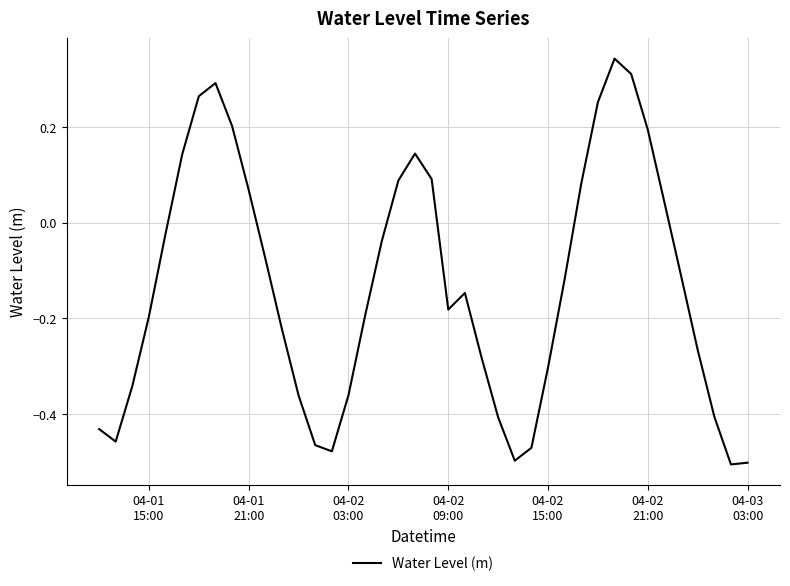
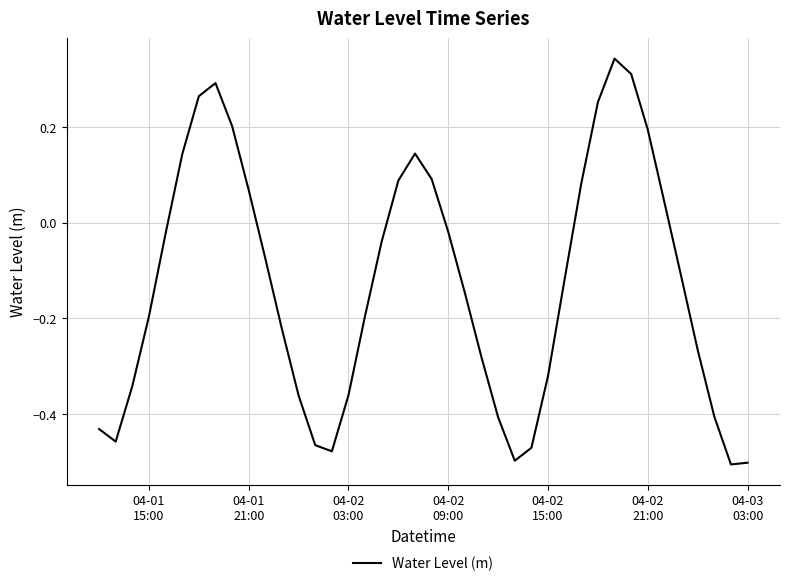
04-02 09:00: -0.18 -> -0.02
04-02 15:00: -0.30 -> -0.32
